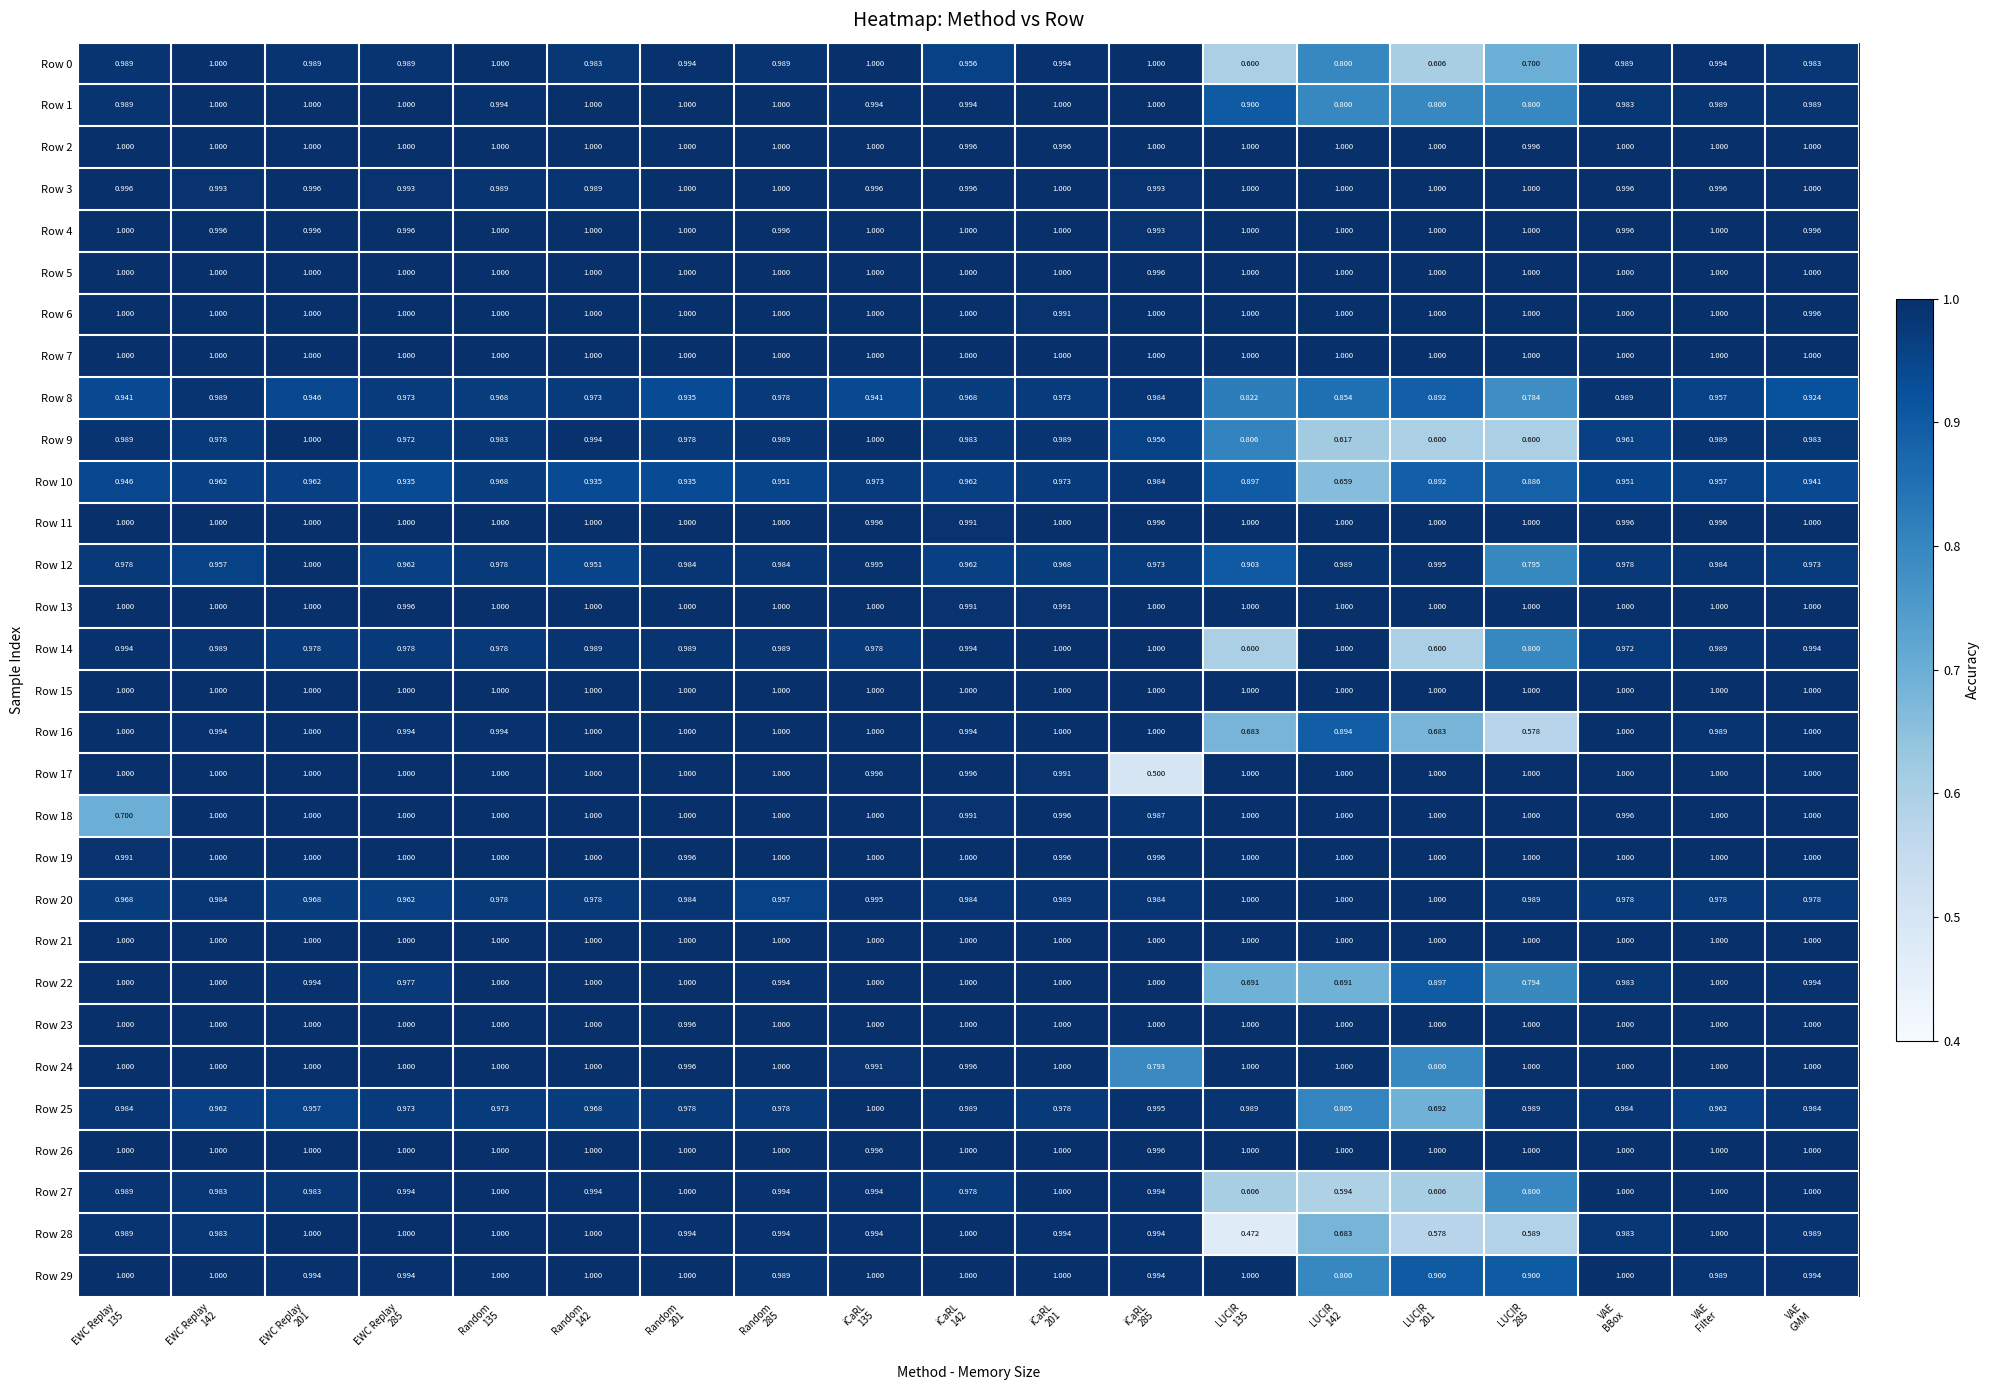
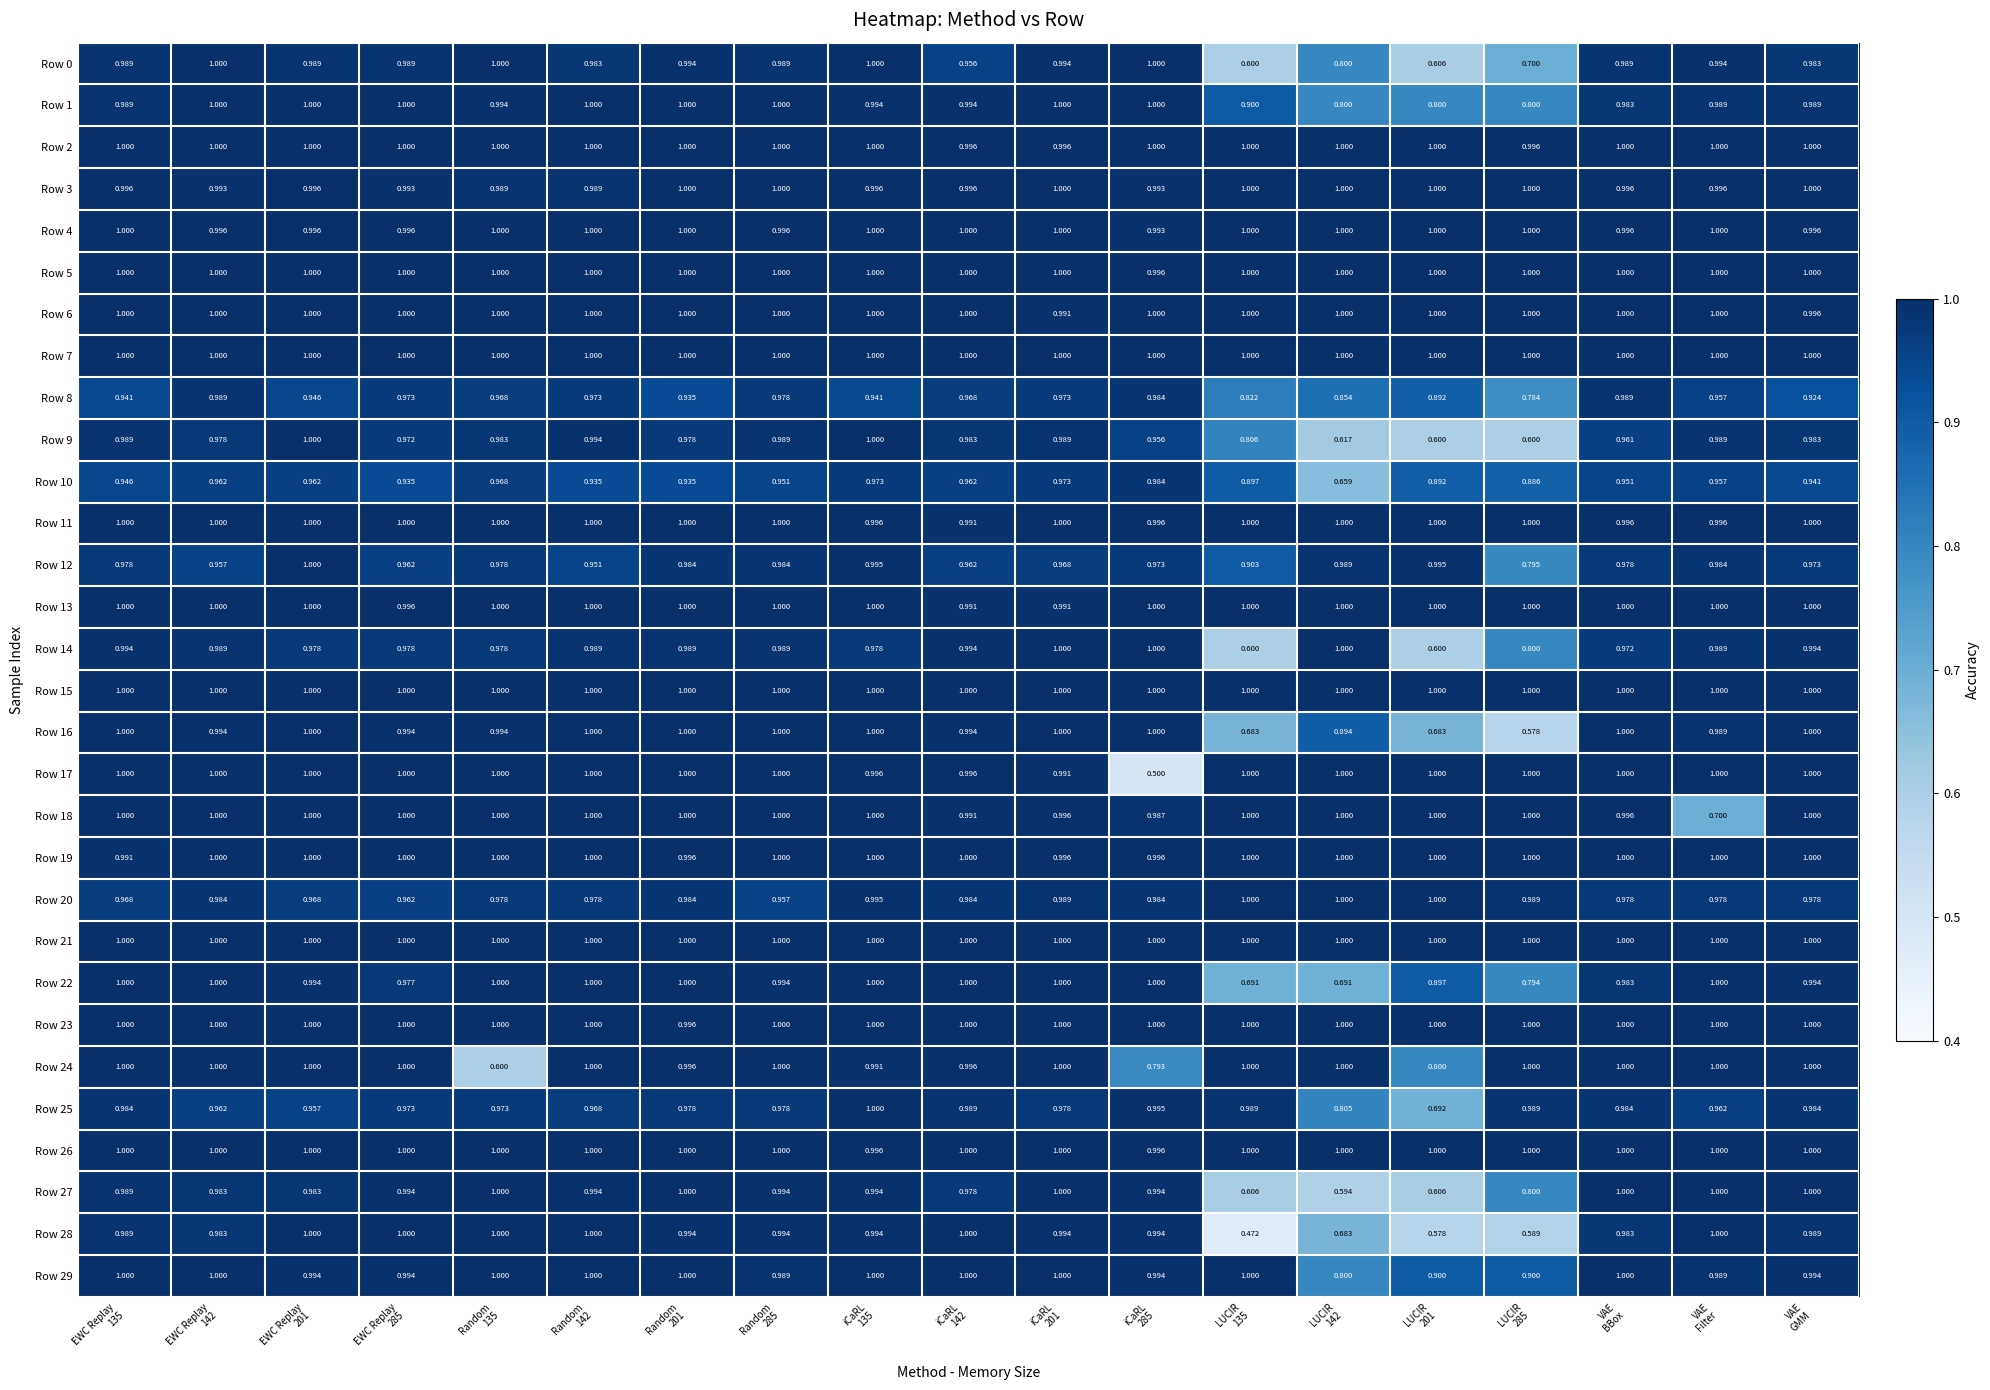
Row 18, EWC Replay 135: 0.700 -> 1.000
Row 18, VAE Filter: 1.000 -> 0.700
Row 24, Random 135: 1.000 -> 0.600
